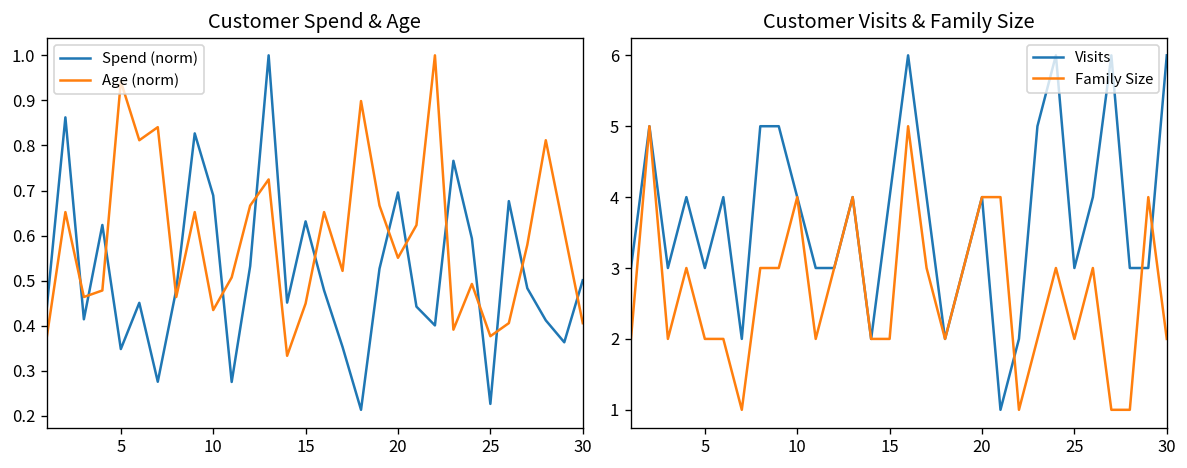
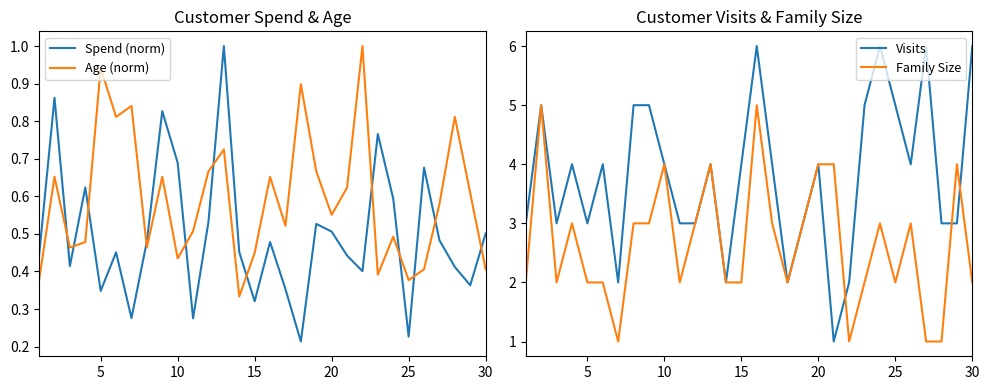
Customer Spend & Age, Spend (norm), 15: 0.63 -> 0.32
Customer Spend & Age, Spend (norm), 20: 0.70 -> 0.51
Customer Visits & Family Size, Visits, 25: 3 -> 5
